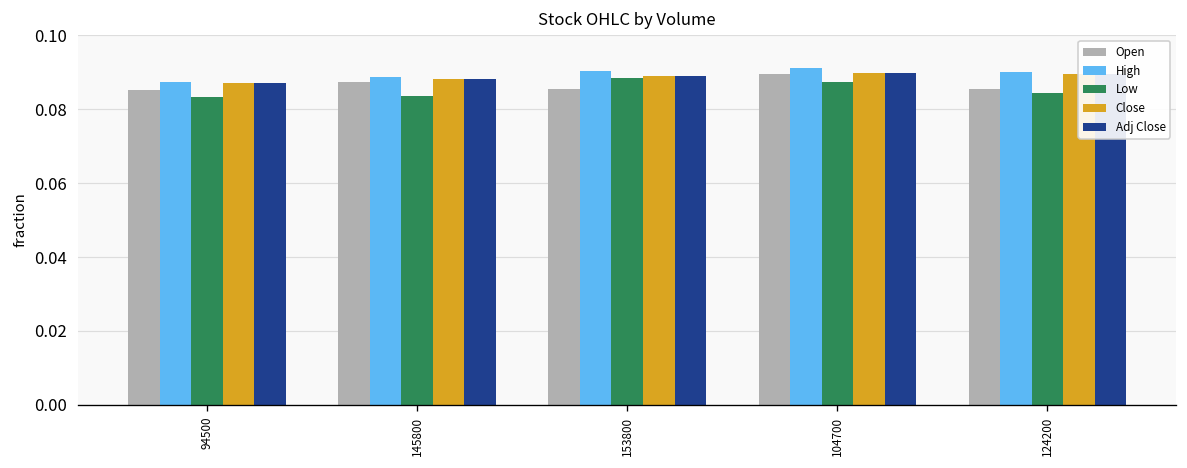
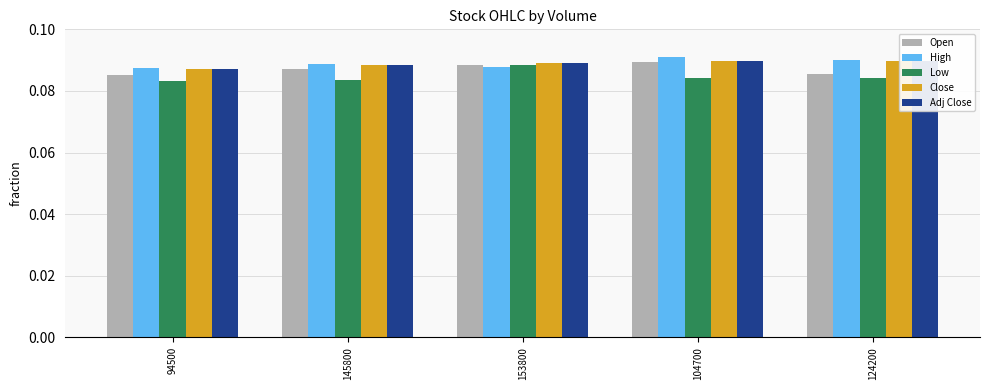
Open, 153800: 0.085 -> 0.088
High, 153800: 0.090 -> 0.088
Low, 104700: 0.087 -> 0.084
